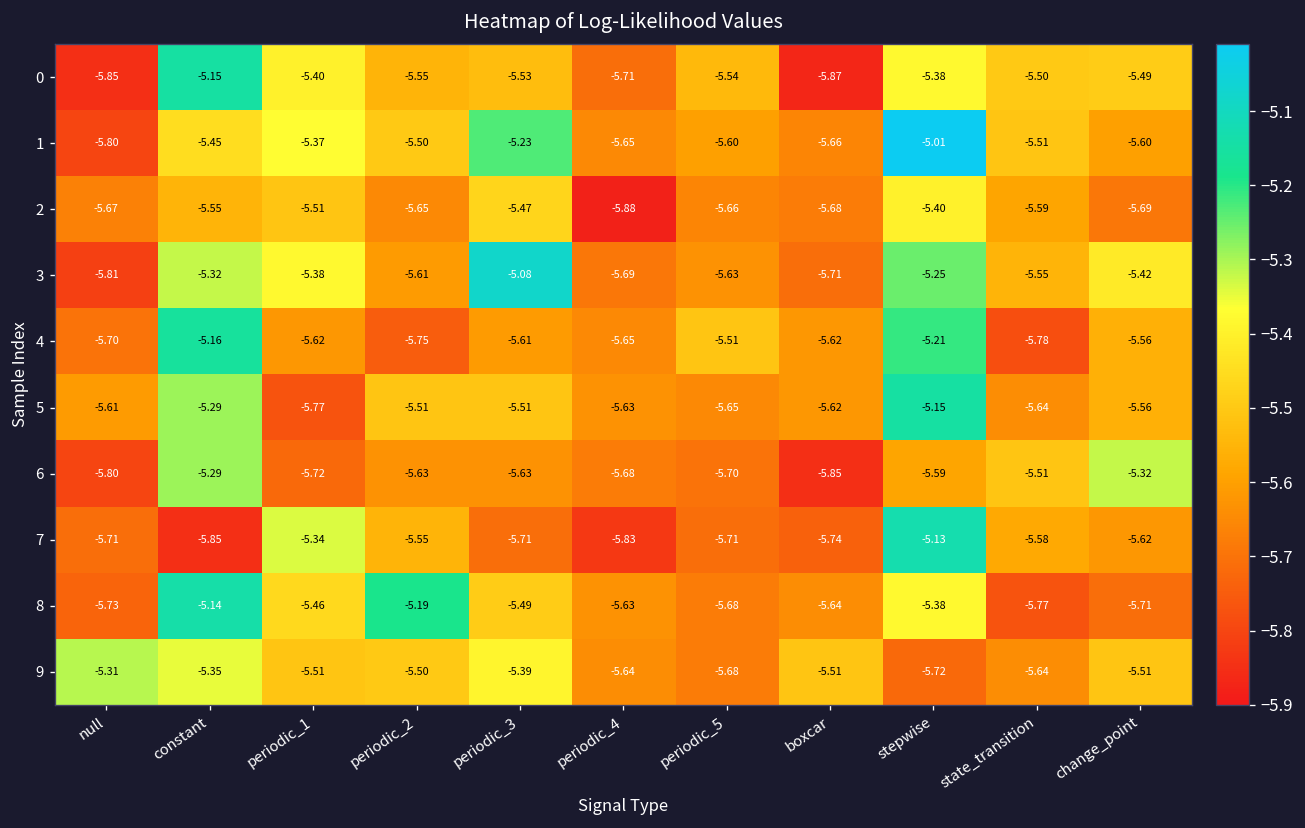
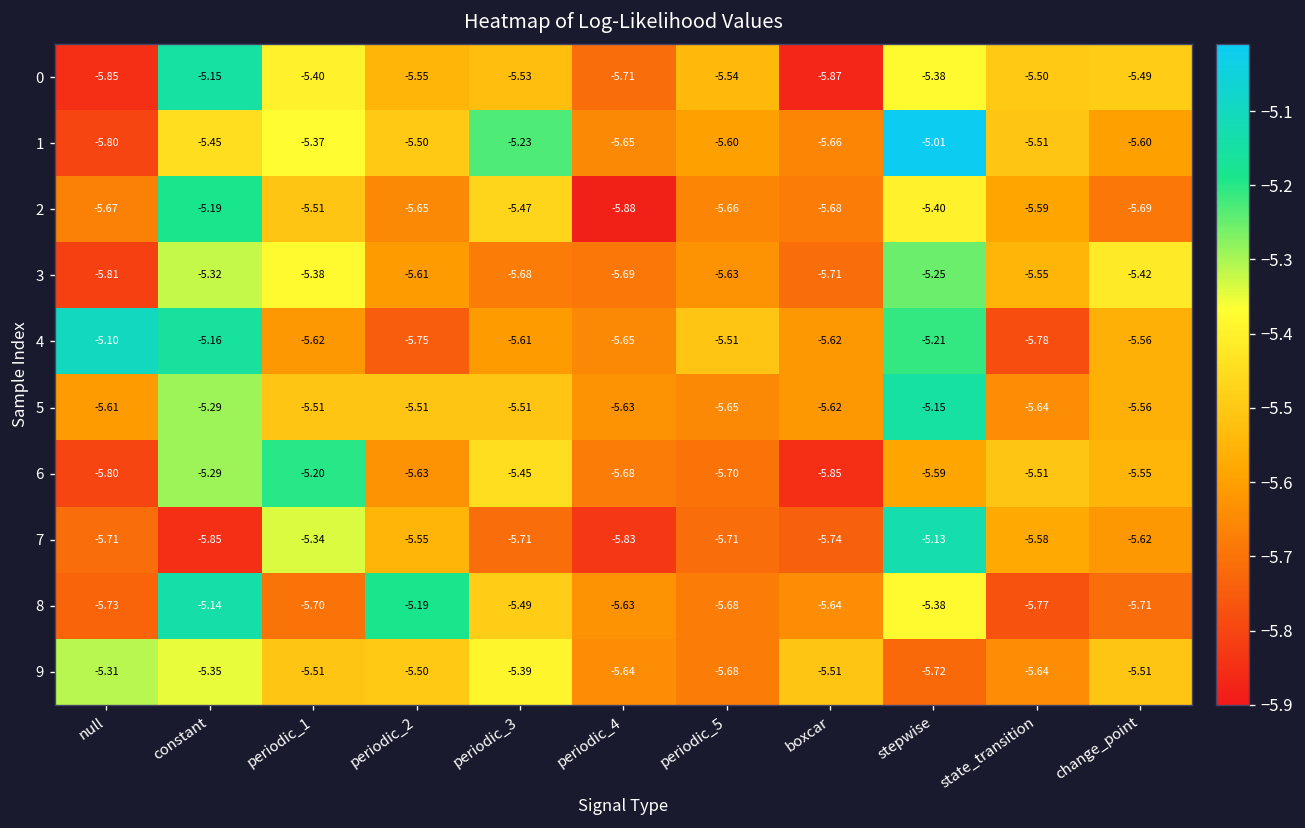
2, constant: -5.55 -> -5.19
3, periodic_3: -5.08 -> -5.68
4, null: -5.70 -> -5.10
5, periodic_1: -5.77 -> -5.51
6, periodic_1: -5.72 -> -5.20
6, periodic_3: -5.63 -> -5.45
6, change_point: -5.32 -> -5.55
8, periodic_1: -5.46 -> -5.70
